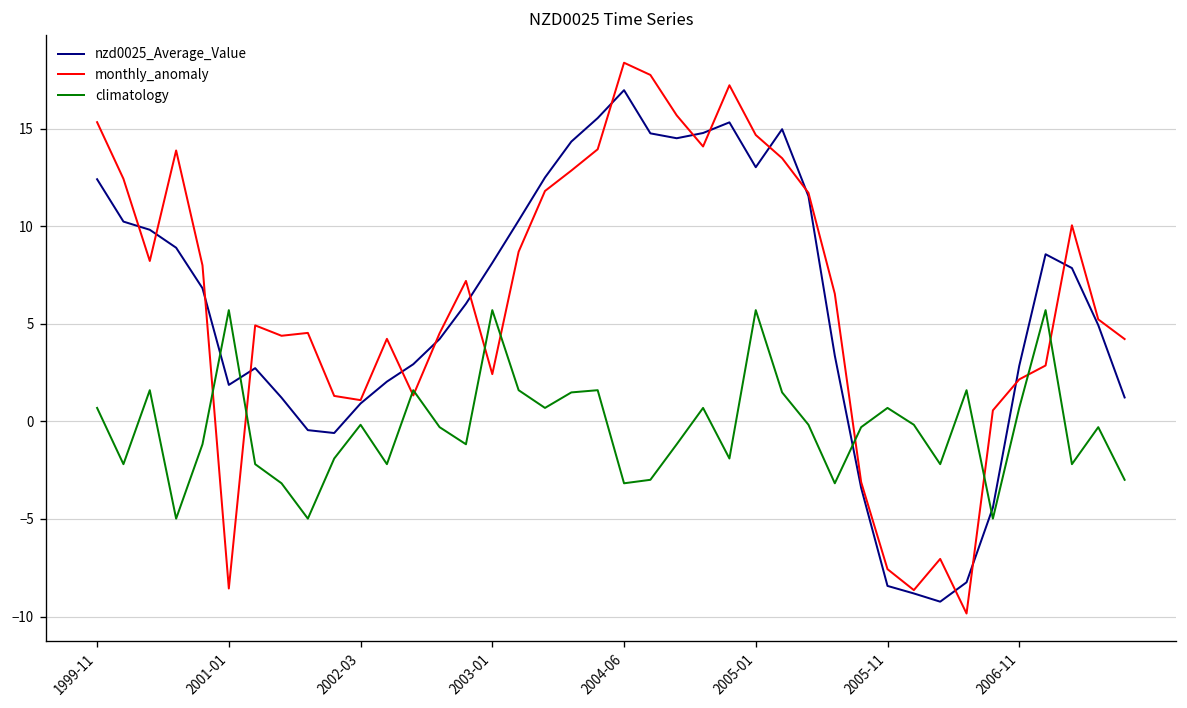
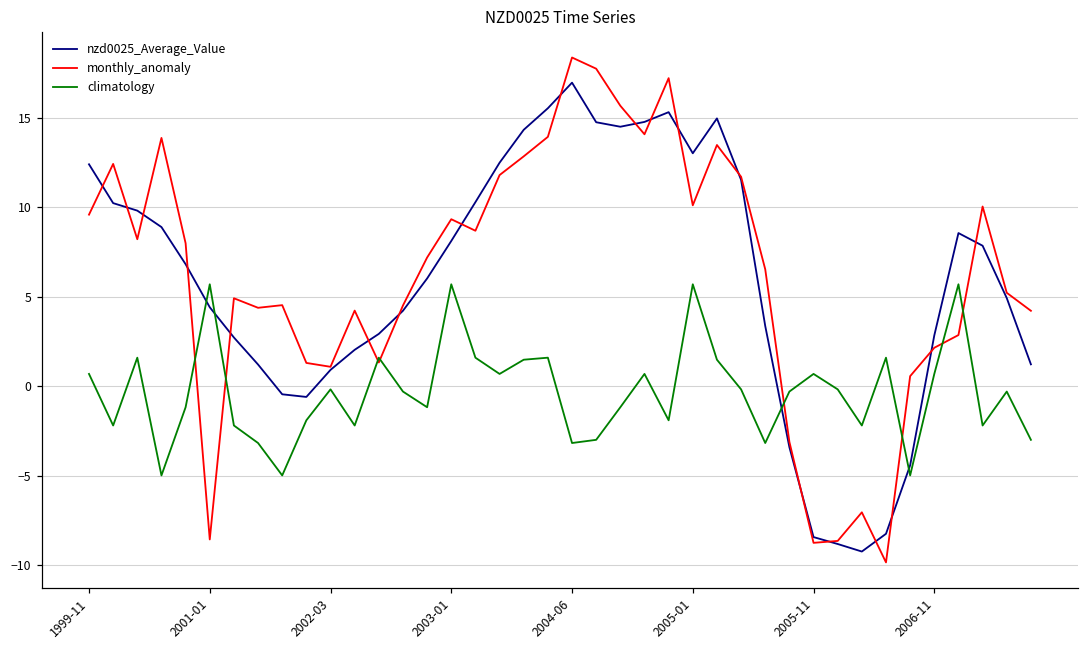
monthly_anomaly, 1999-11: 15.3 -> 9.6
nzd0025_Average_Value, 2001-01: 1.9 -> 4.4
monthly_anomaly, 2003-01: 2.4 -> 9.3
monthly_anomaly, 2005-01: 14.7 -> 10.1
monthly_anomaly, 2005-11: -7.6 -> -8.8
